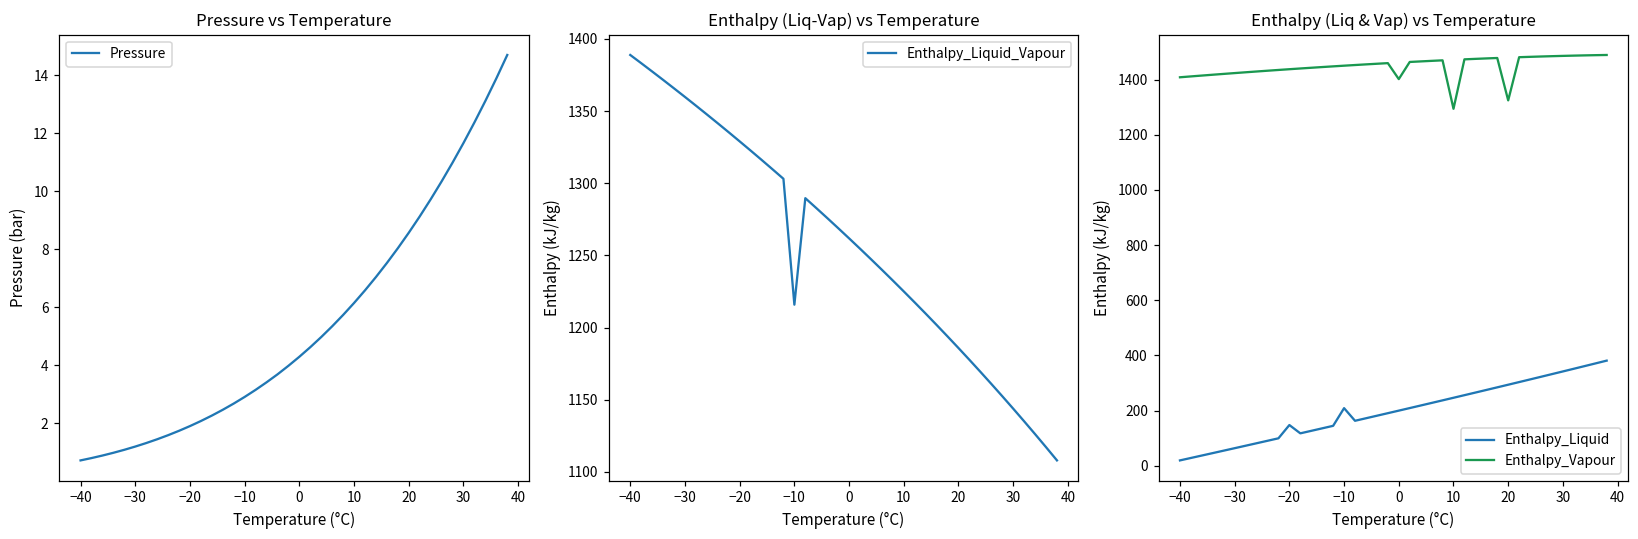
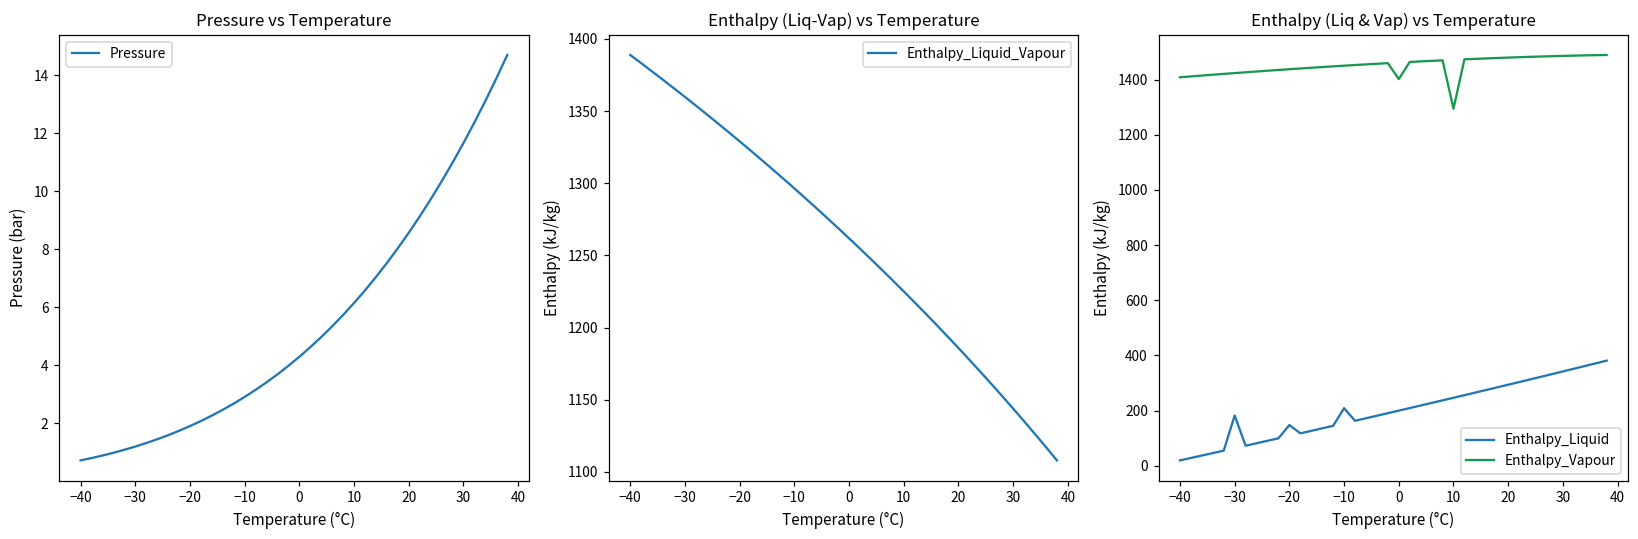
Enthalpy (Liq-Vap) vs Temperature, −10: 1216 -> 1296
Enthalpy (Liq & Vap) vs Temperature, Enthalpy_Liquid, −30: 60 -> 180
Enthalpy (Liq & Vap) vs Temperature, Enthalpy_Vapour, 20: 1320 -> 1480
